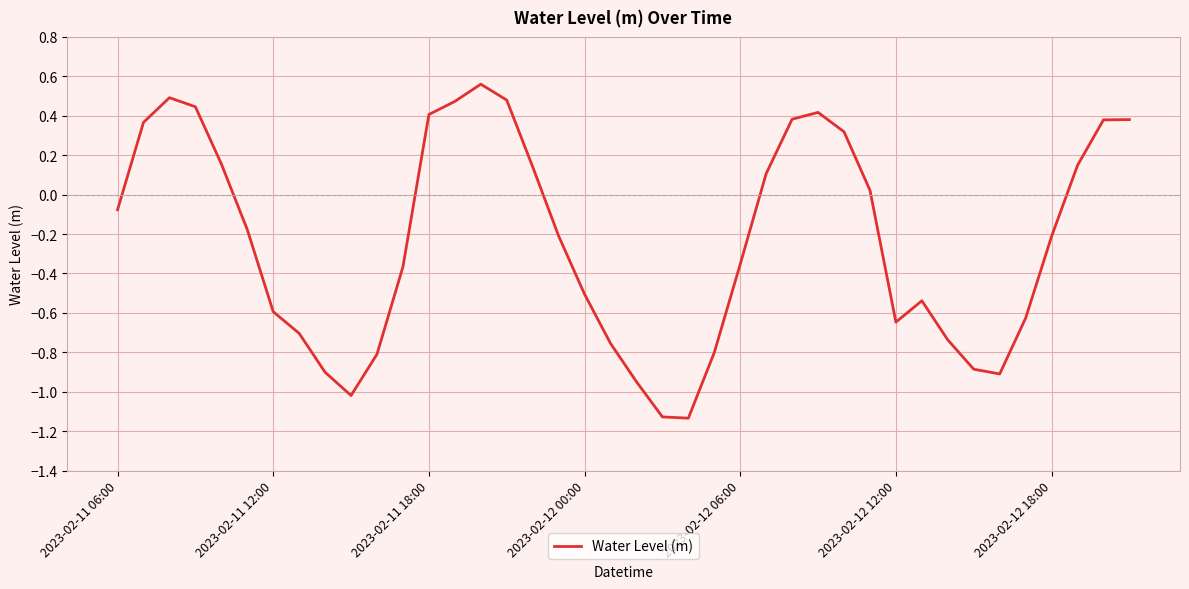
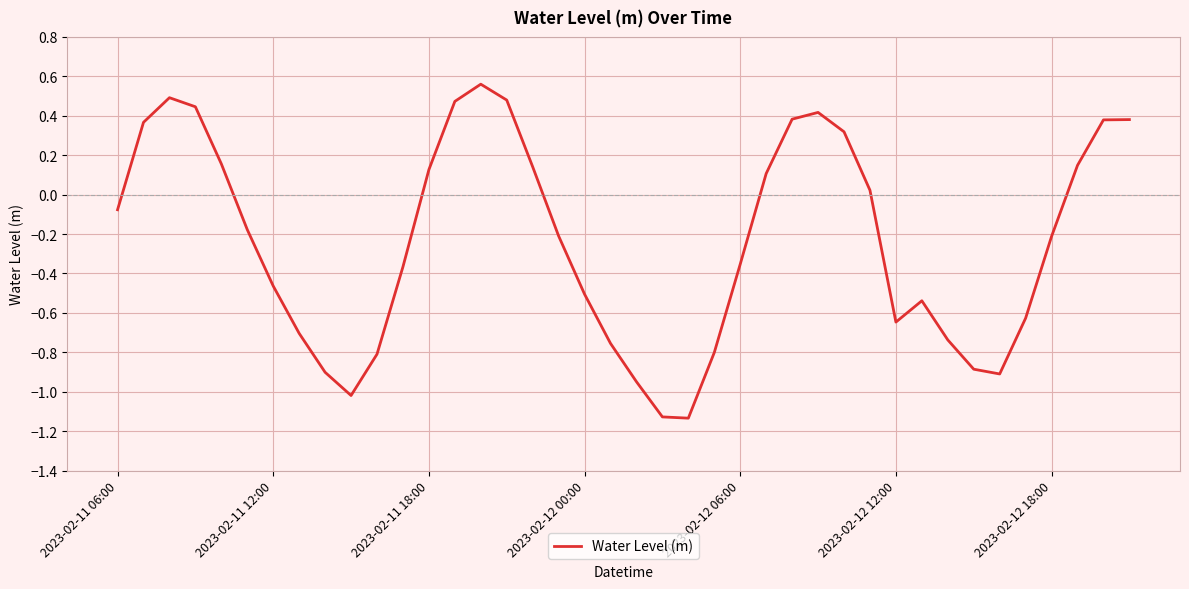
2023-02-11 12:00: -0.59 -> -0.46
2023-02-11 18:00: 0.41 -> 0.13
